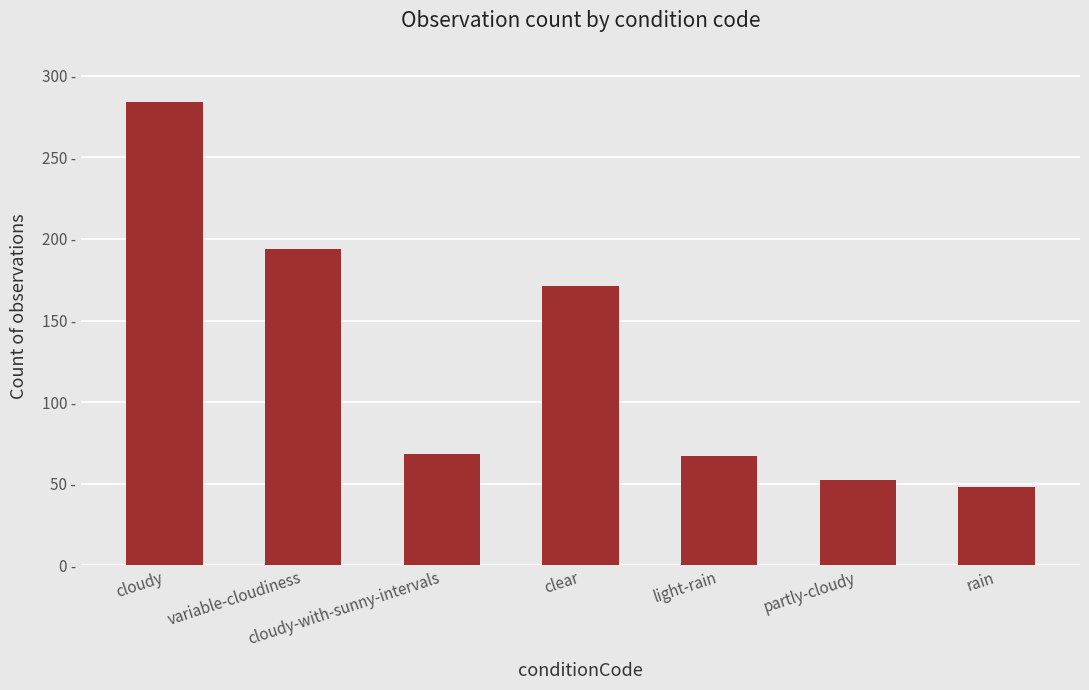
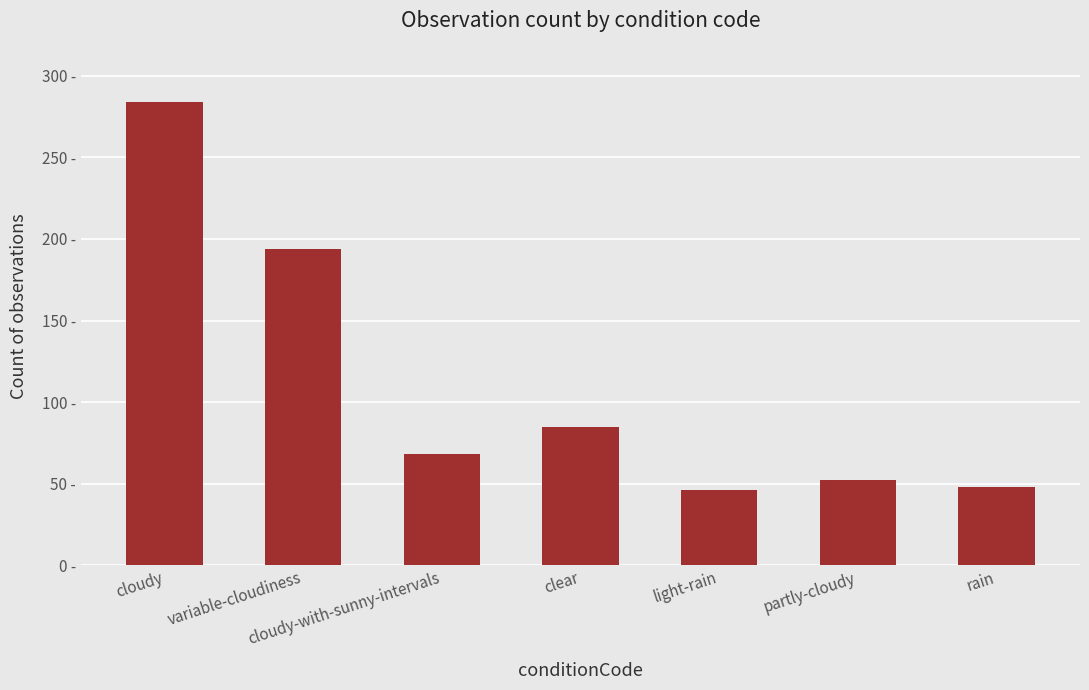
clear: 171 - -> 85 -
light-rain: 67 - -> 46 -
